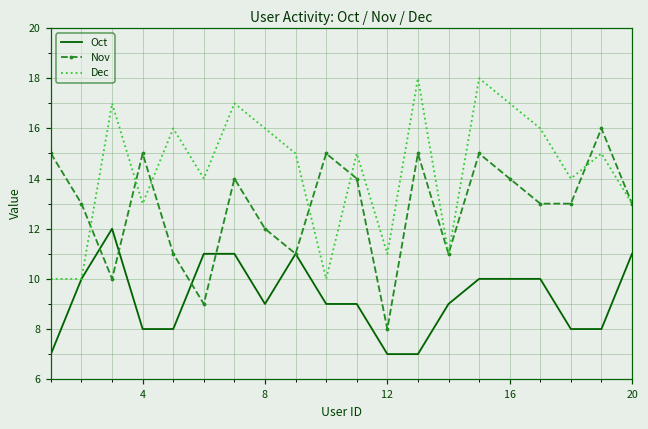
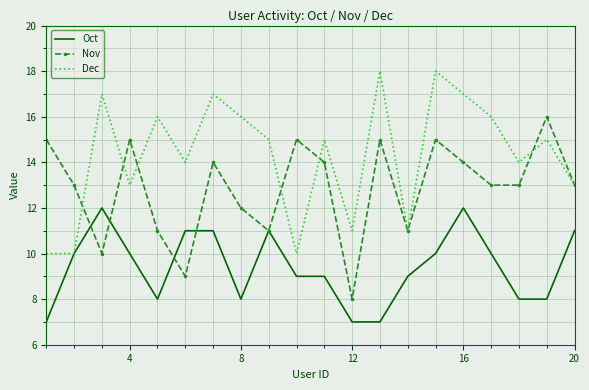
Oct, 4: 8 -> 10
Oct, 8: 9 -> 8
Oct, 16: 10 -> 12
